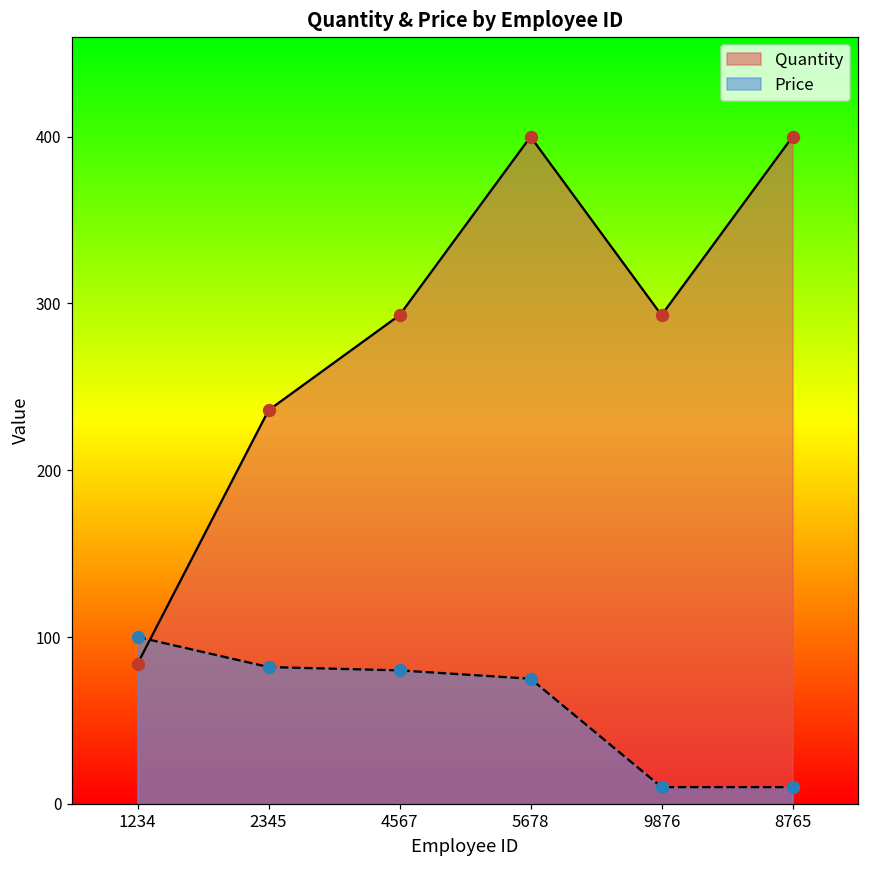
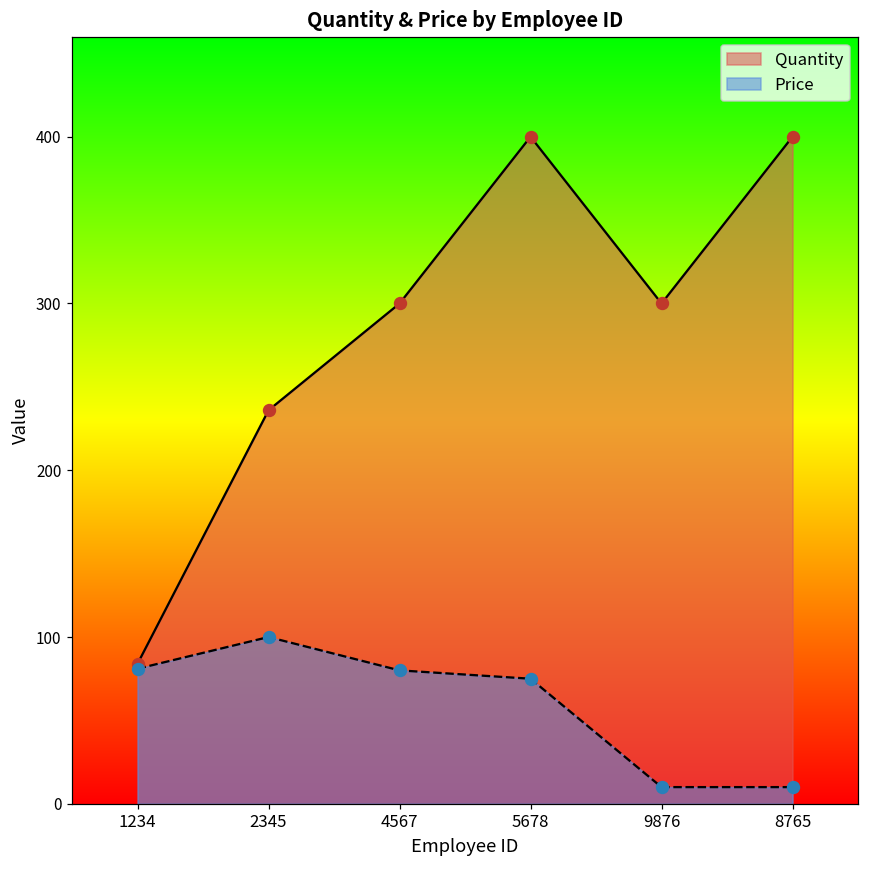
Price, 1234: 100 -> 81
Price, 2345: 82 -> 100
Quantity, 4567: 293 -> 300
Quantity, 9876: 293 -> 300
